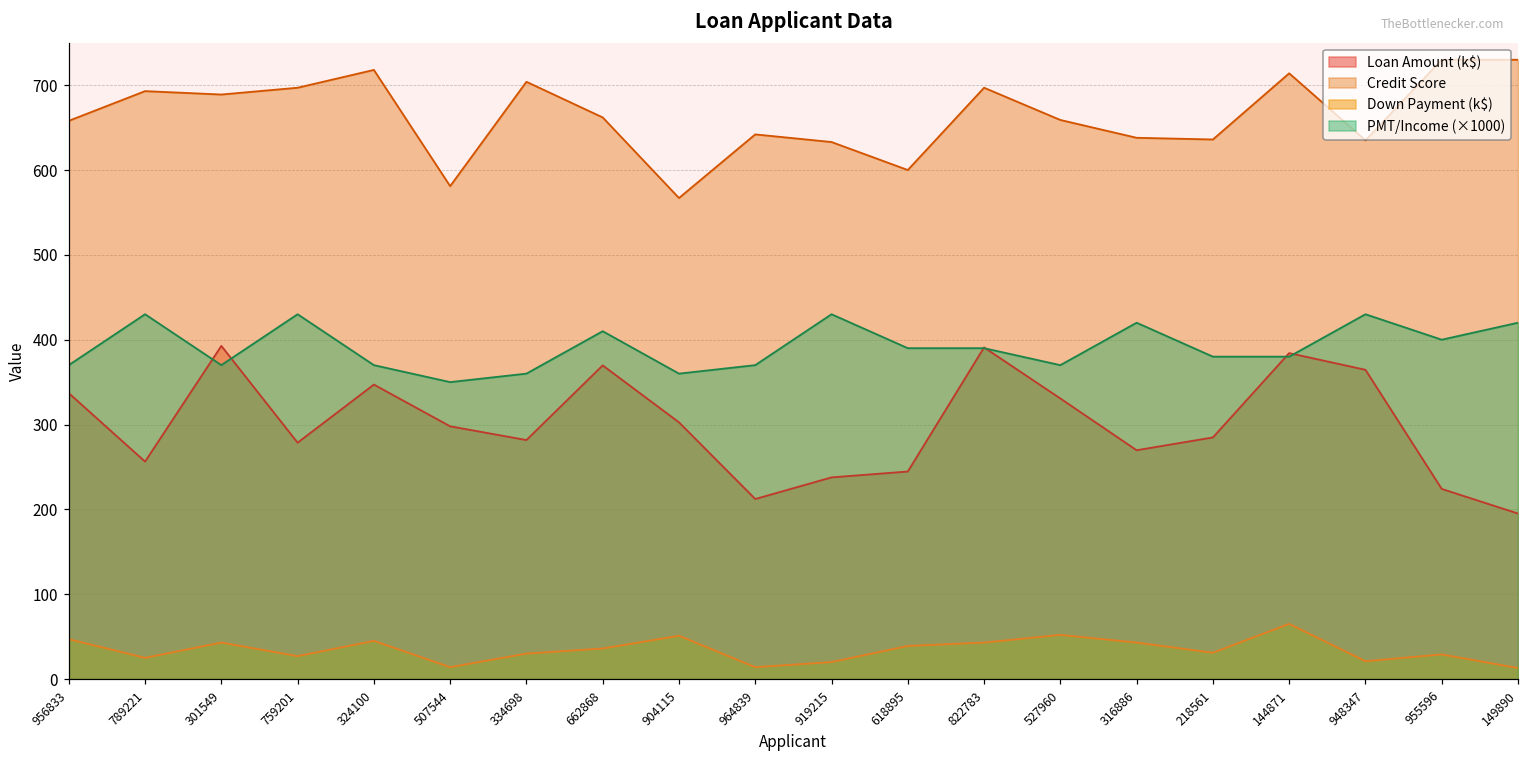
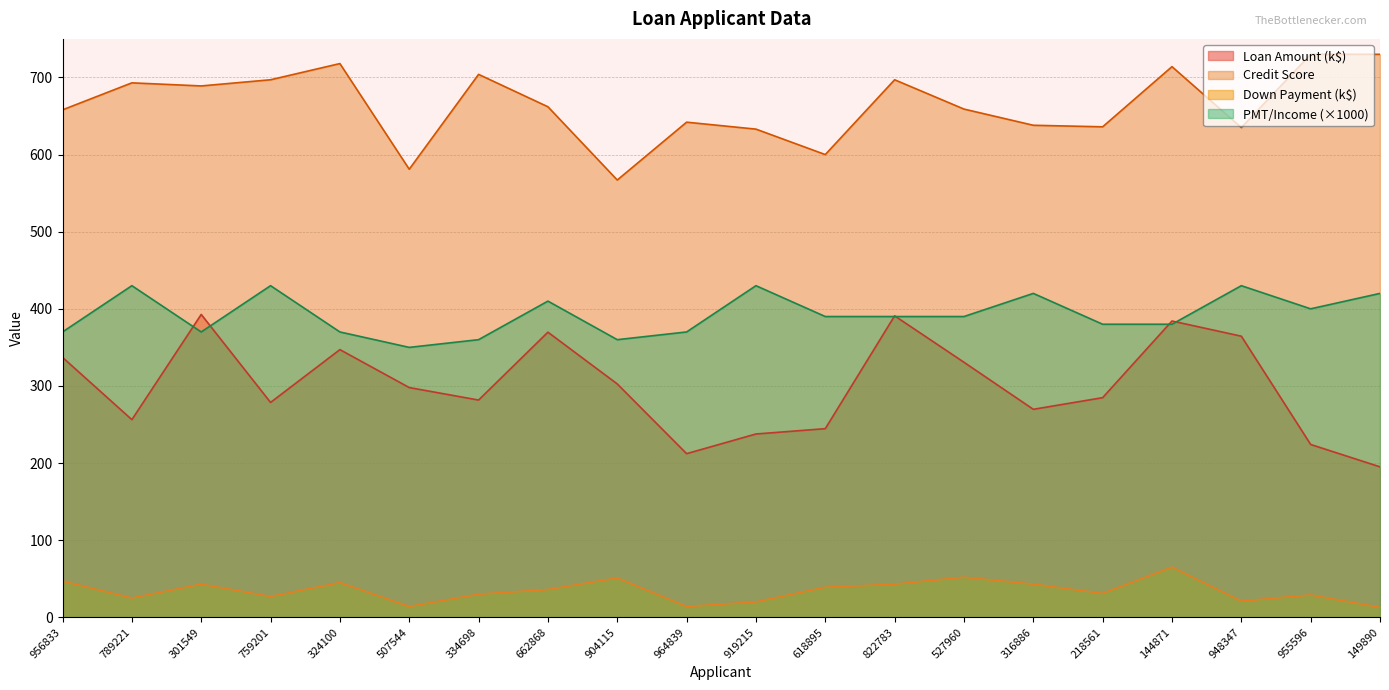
PMT/Income (×1000), 527960: 370 -> 390
